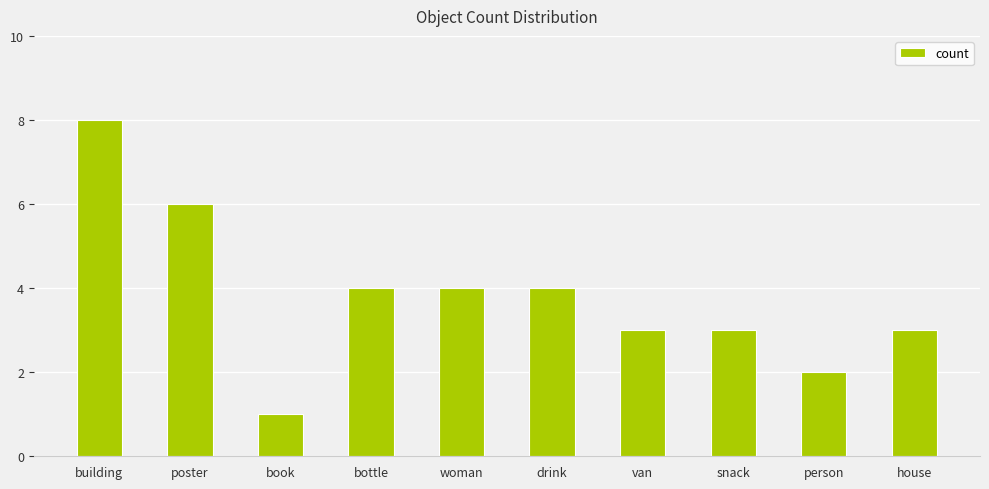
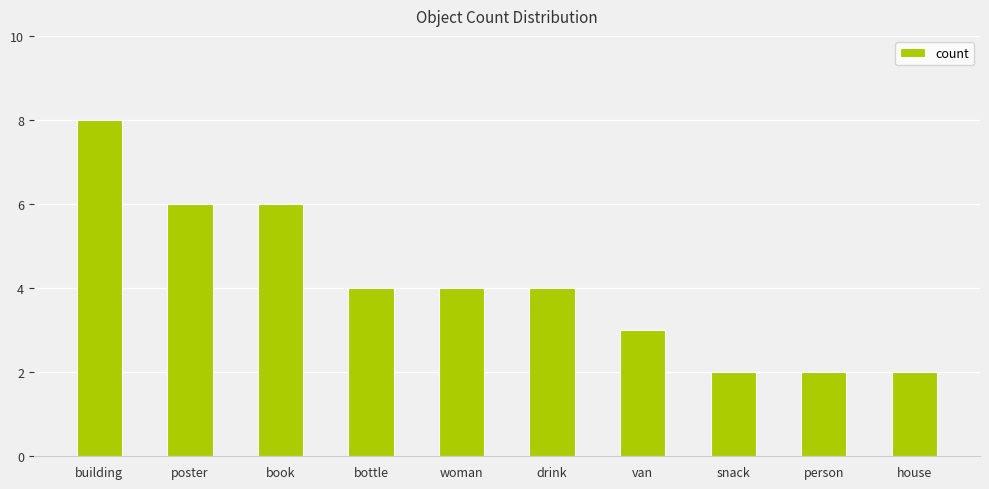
book: 1 -> 6
snack: 3 -> 2
house: 3 -> 2
